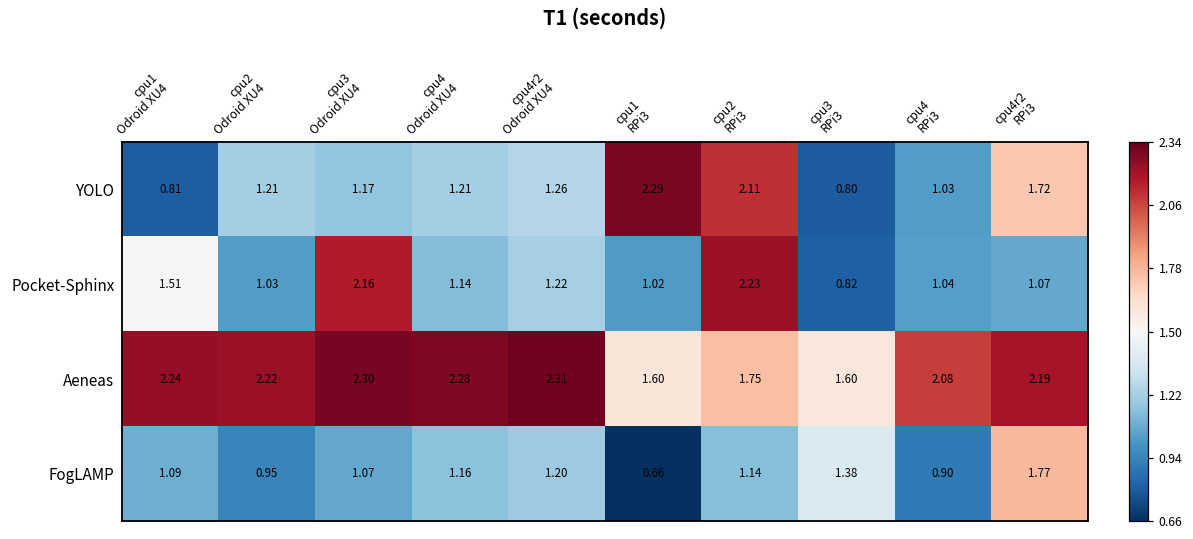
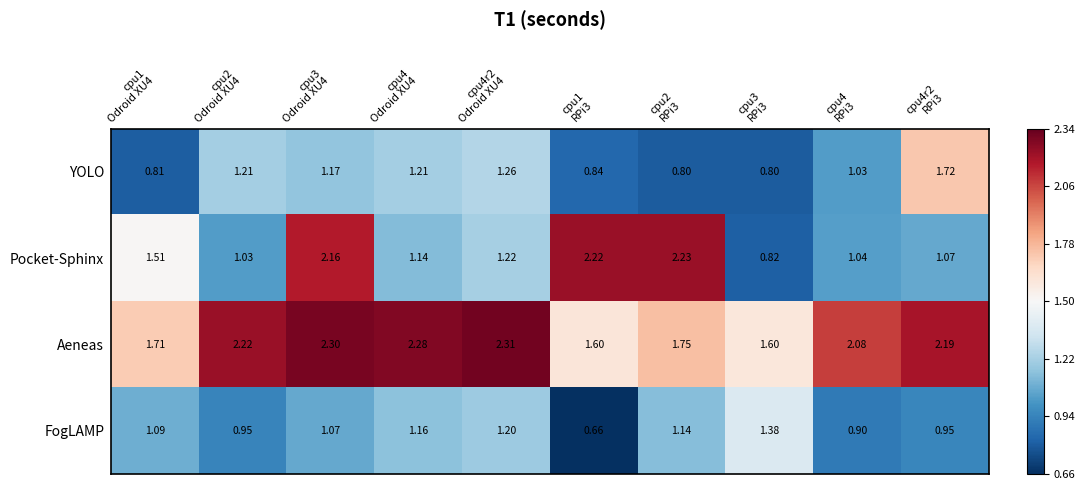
YOLO, cpu1 RPi3: 2.29 -> 0.84
YOLO, cpu2 RPi3: 2.11 -> 0.80
Pocket-Sphinx, cpu1 RPi3: 1.02 -> 2.22
Aeneas, cpu1 Odroid XU4: 2.24 -> 1.71
FogLAMP, cpu4r2 RPi3: 1.77 -> 0.95
